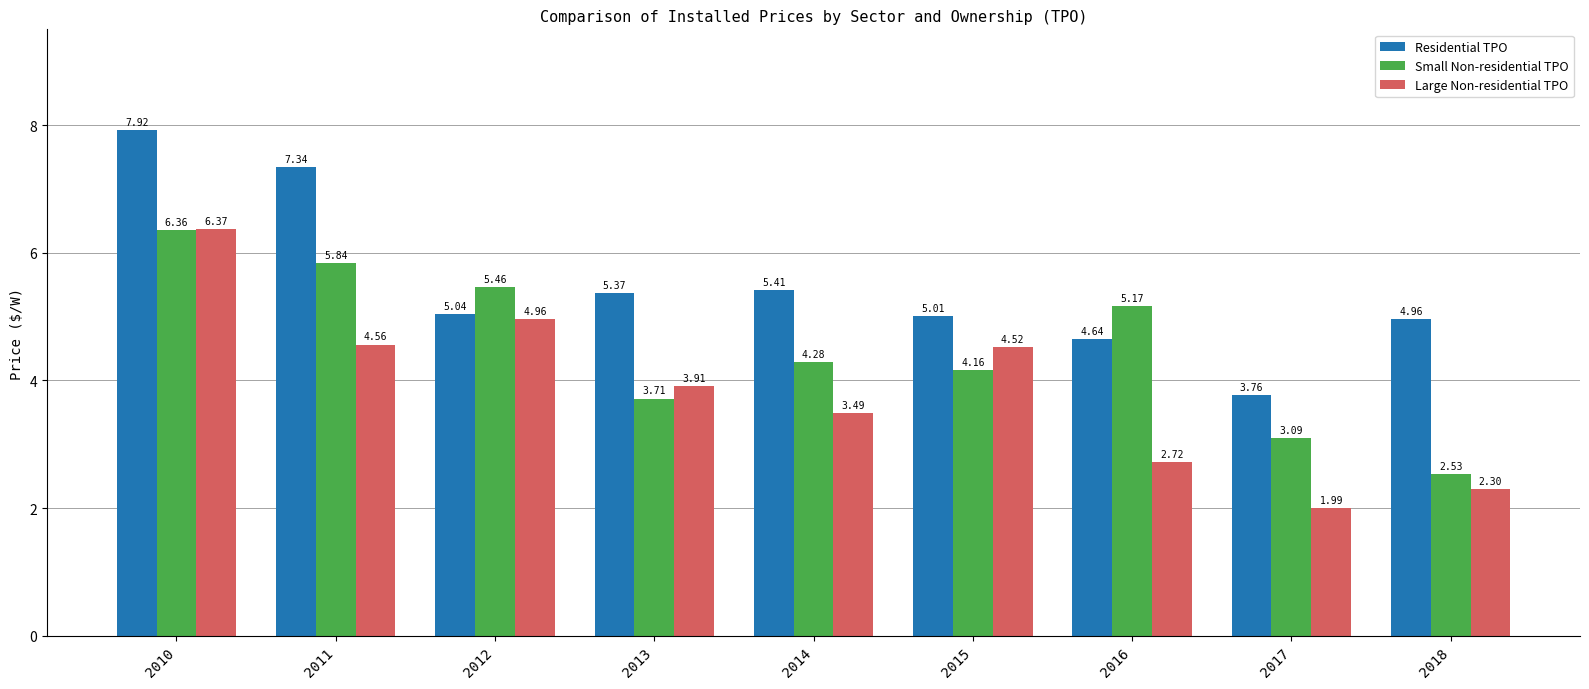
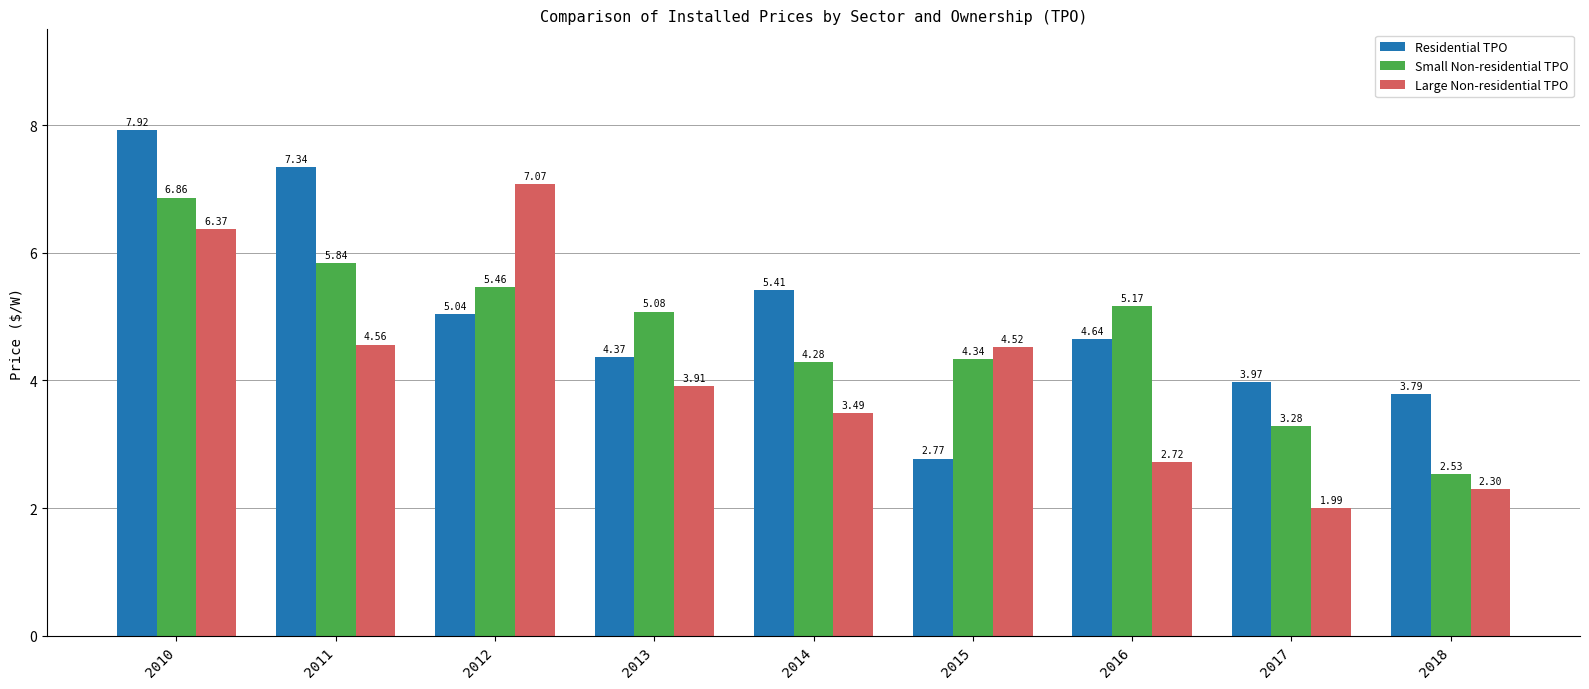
Small Non-residential TPO, 2010: 6.36 -> 6.86
Large Non-residential TPO, 2012: 4.96 -> 7.07
Residential TPO, 2013: 5.37 -> 4.37
Small Non-residential TPO, 2013: 3.71 -> 5.08
Residential TPO, 2015: 5.01 -> 2.77
Small Non-residential TPO, 2015: 4.16 -> 4.34
Residential TPO, 2017: 3.76 -> 3.97
Small Non-residential TPO, 2017: 3.09 -> 3.28
Residential TPO, 2018: 4.96 -> 3.79
